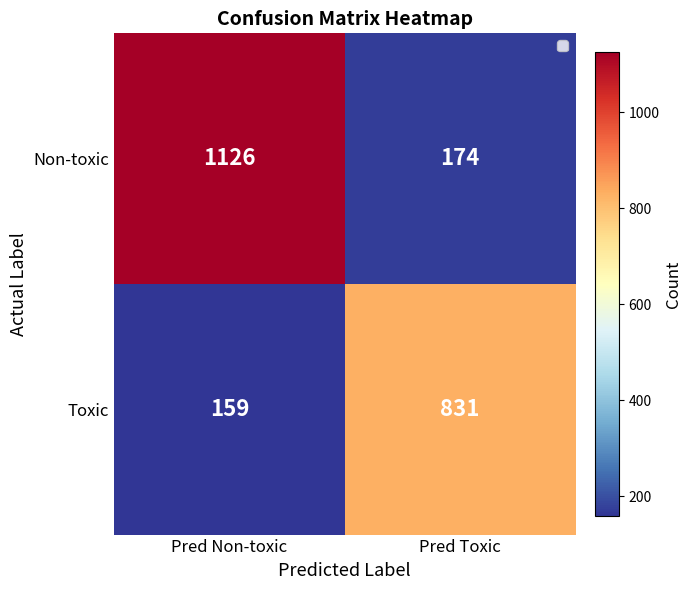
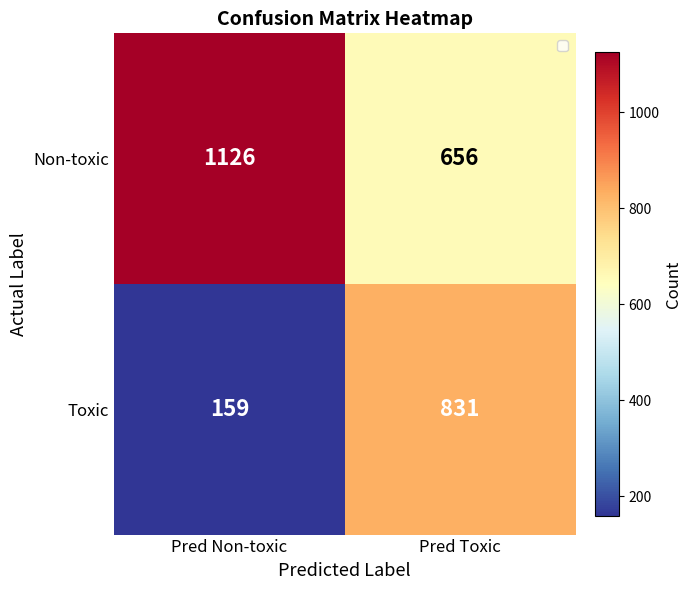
Non-toxic, Pred Toxic: 174 -> 656
